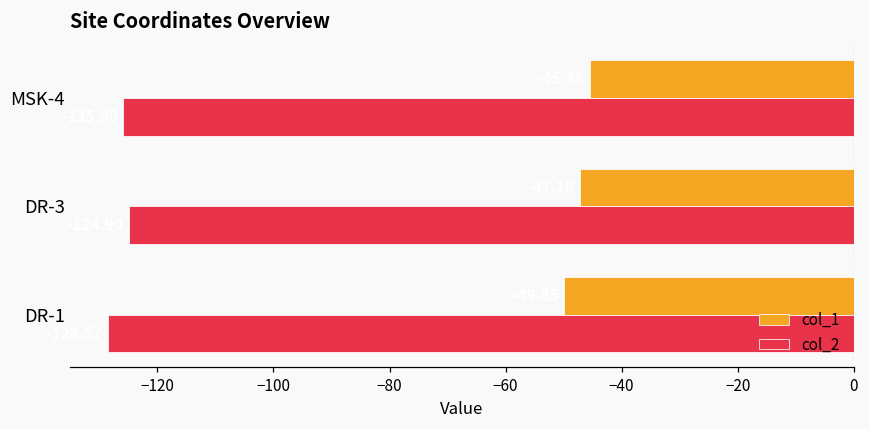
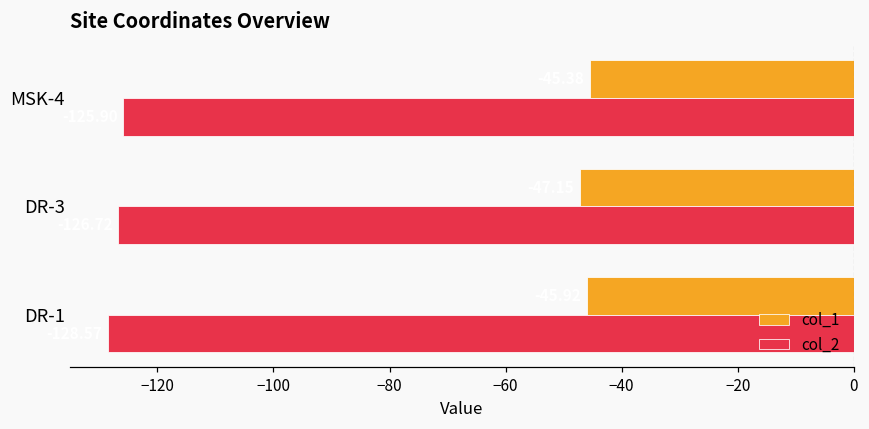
col_2, DR-3: -125 -> -127
col_1, DR-1: -50 -> -46
